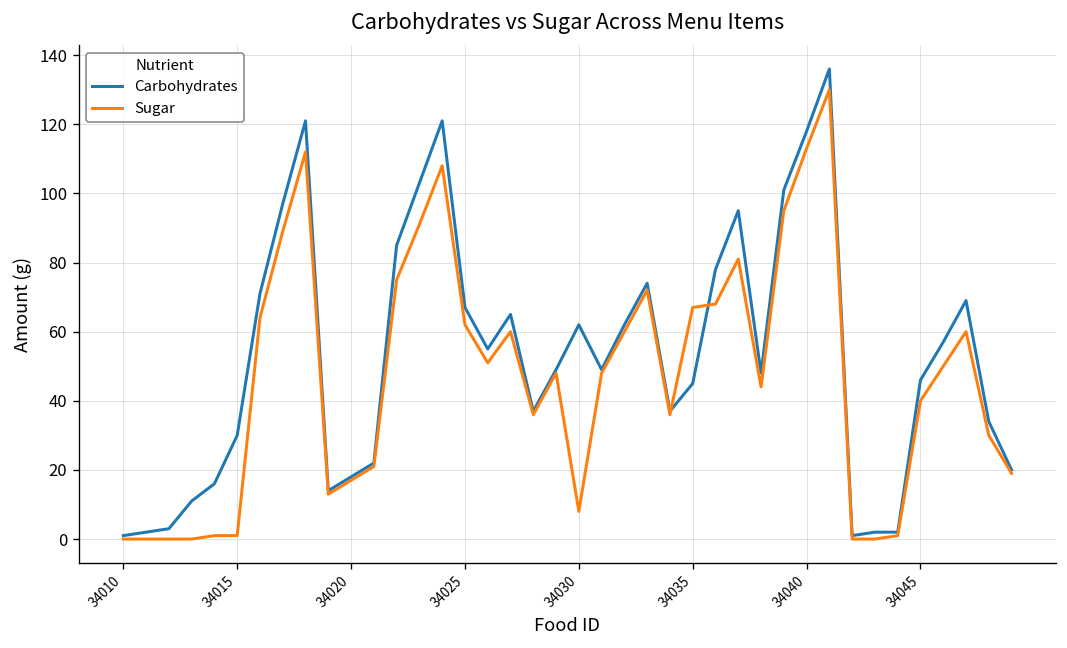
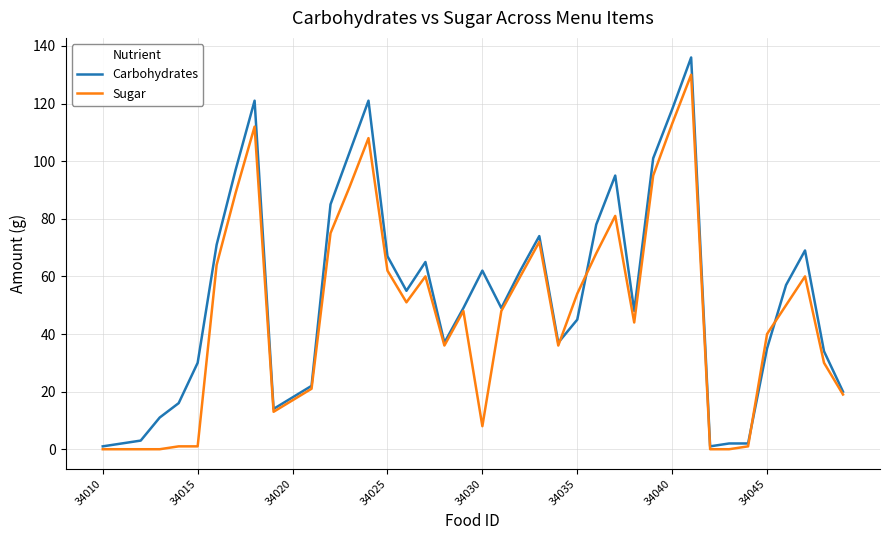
Sugar, 34035: 67 -> 54
Carbohydrates, 34045: 46 -> 35
